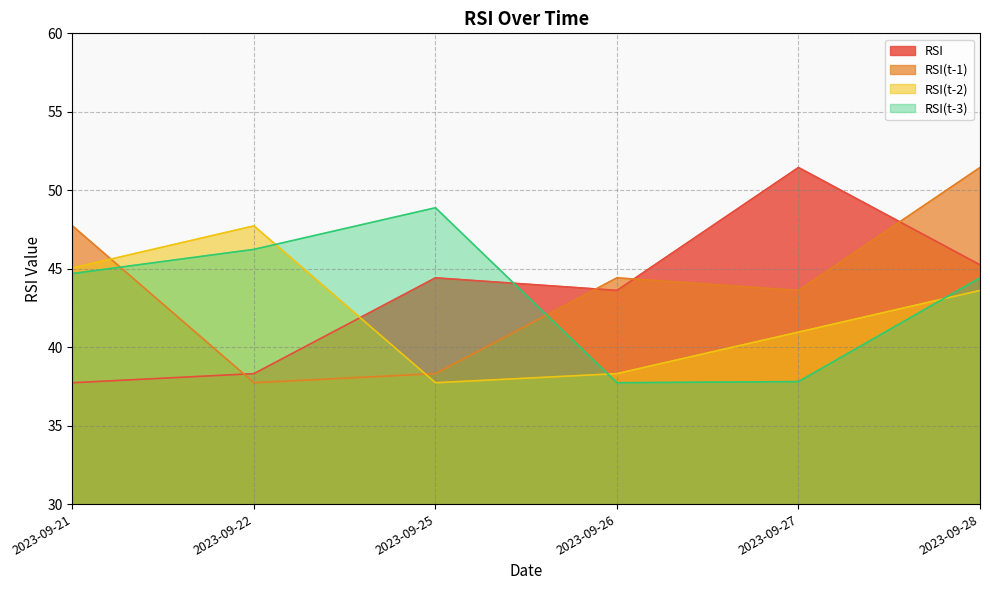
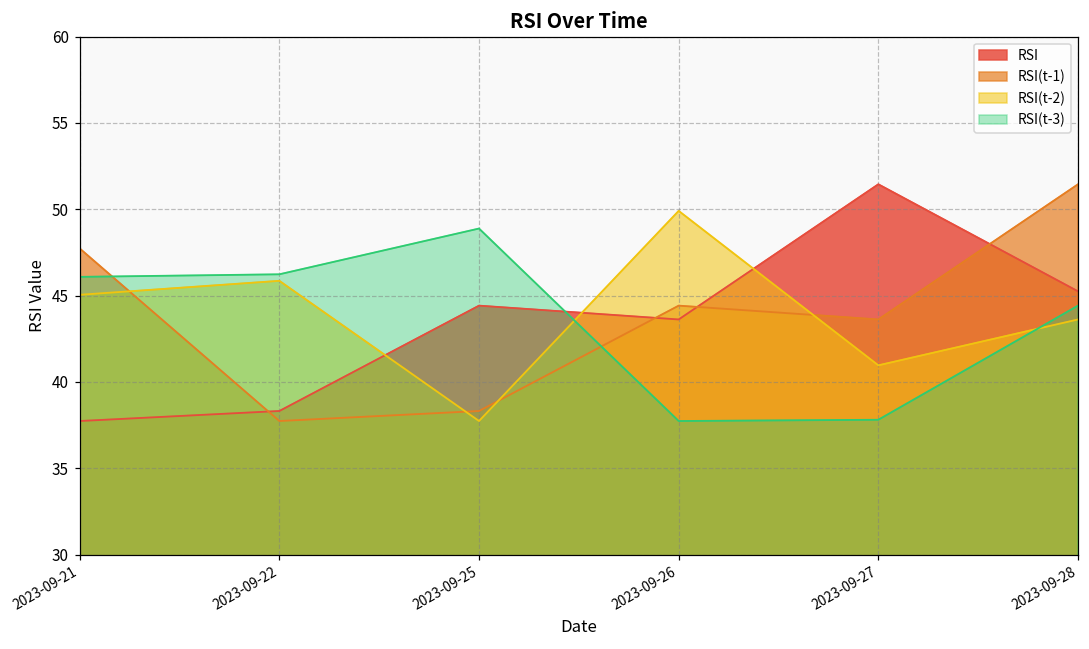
RSI(t-3), 2023-09-21: 44.7 -> 46.1
RSI(t-2), 2023-09-22: 47.7 -> 45.9
RSI(t-2), 2023-09-26: 38.3 -> 49.9
